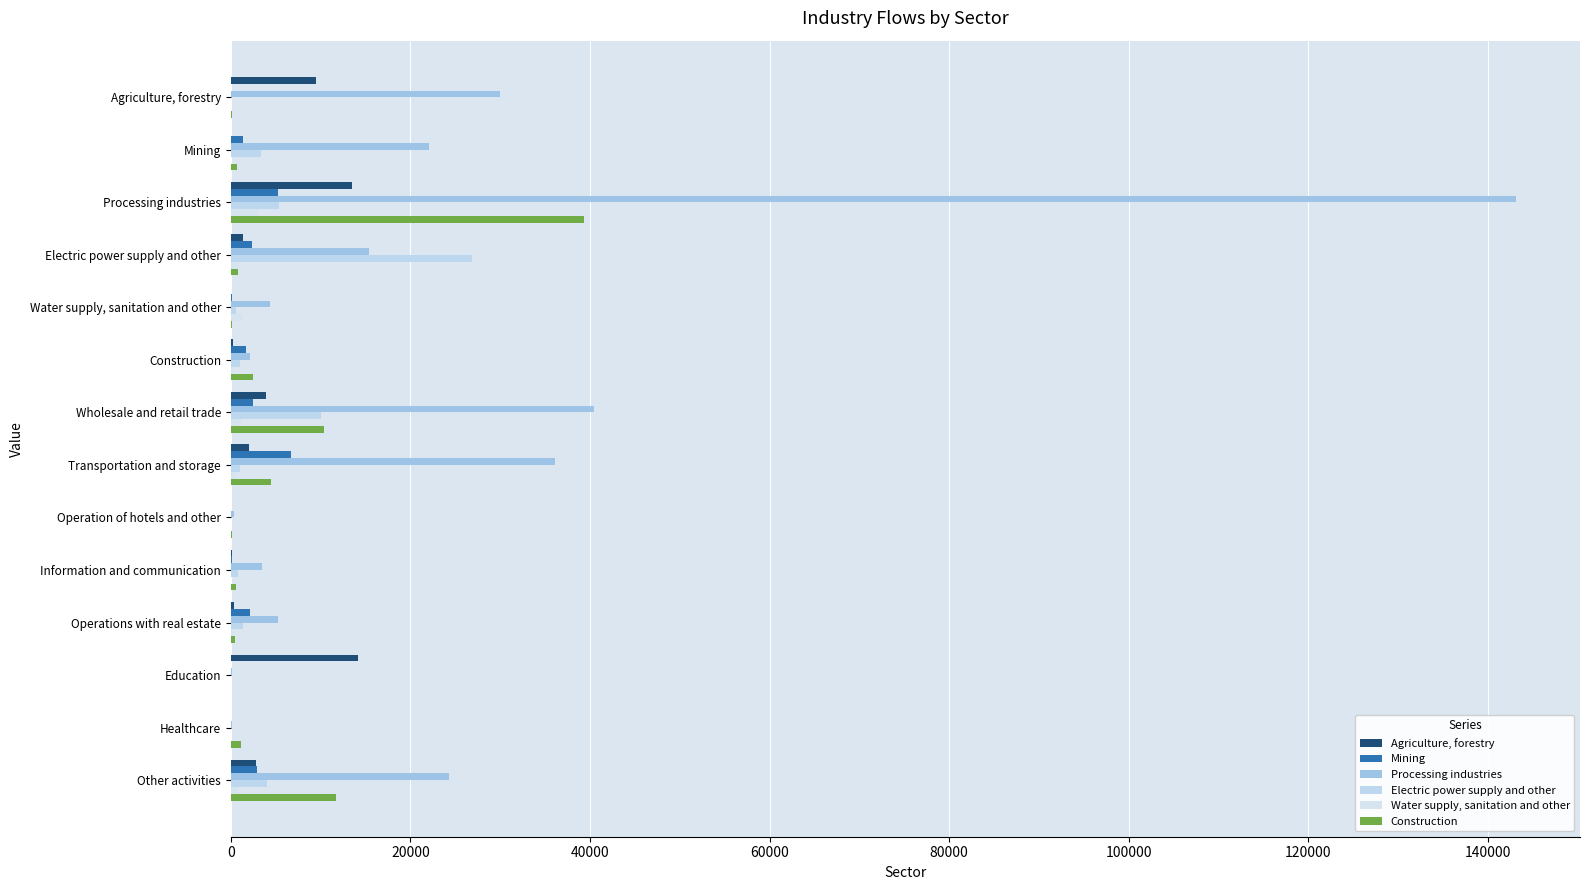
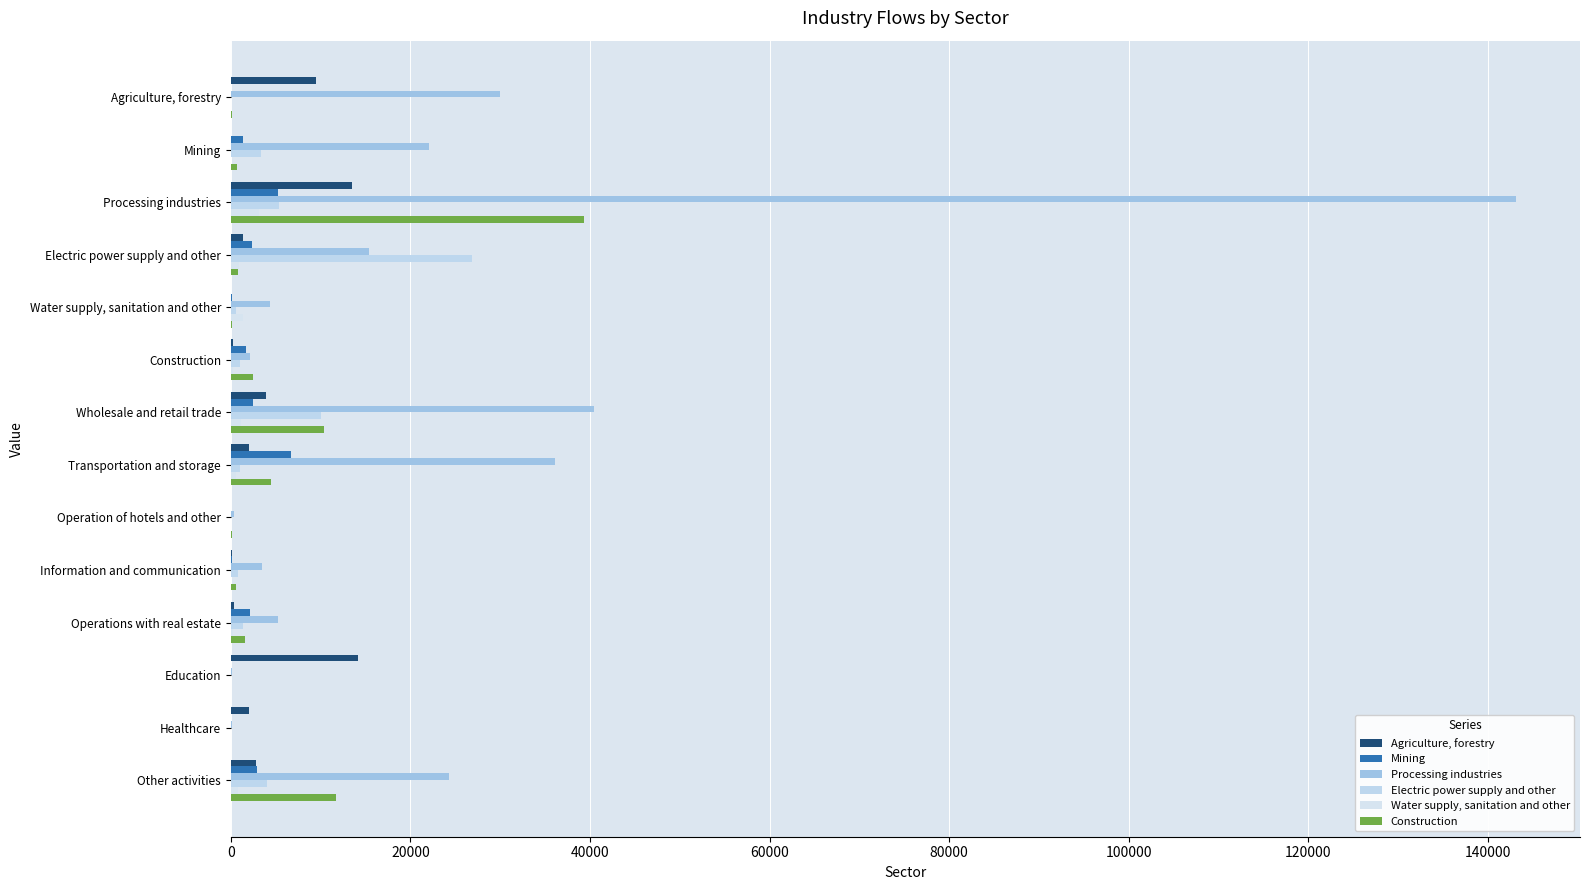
Construction, Operations with real estate: 0 -> 2000
Agriculture, forestry, Healthcare: 0 -> 2000
Construction, Healthcare: 1000 -> 0
